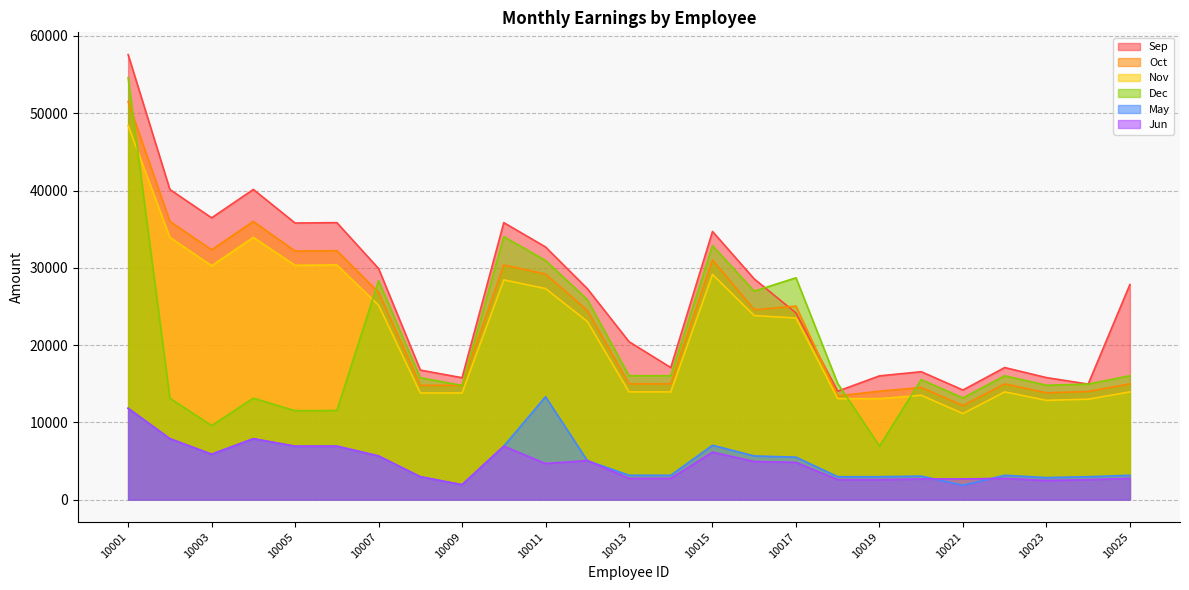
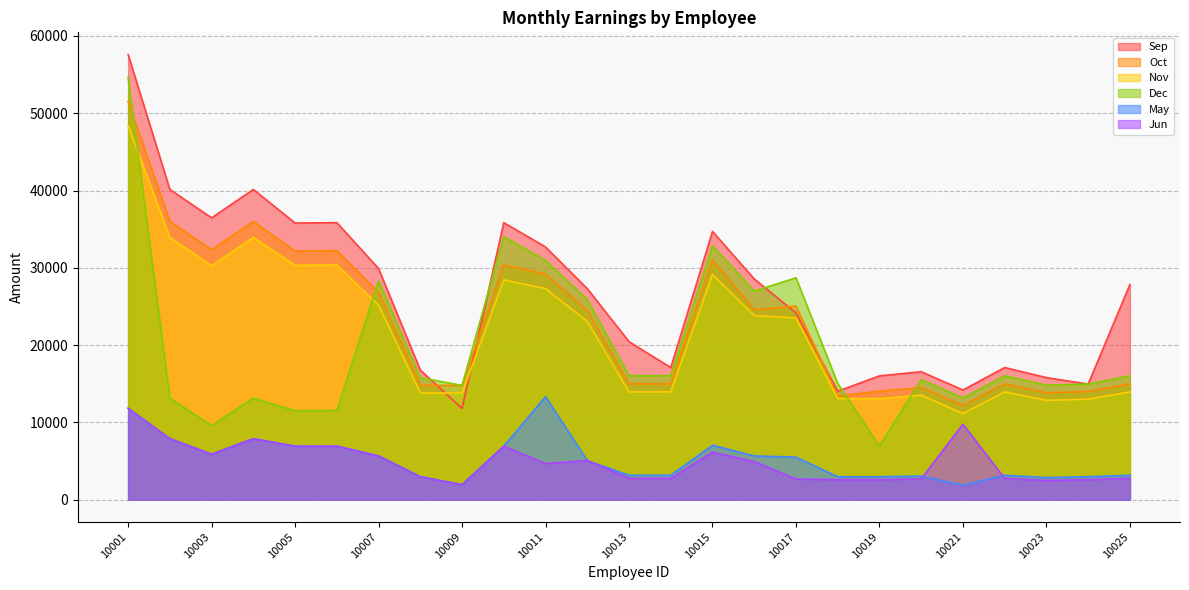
Sep, 10009: 16000 -> 12000
Jun, 10017: 5000 -> 3000
Jun, 10021: 3000 -> 10000
